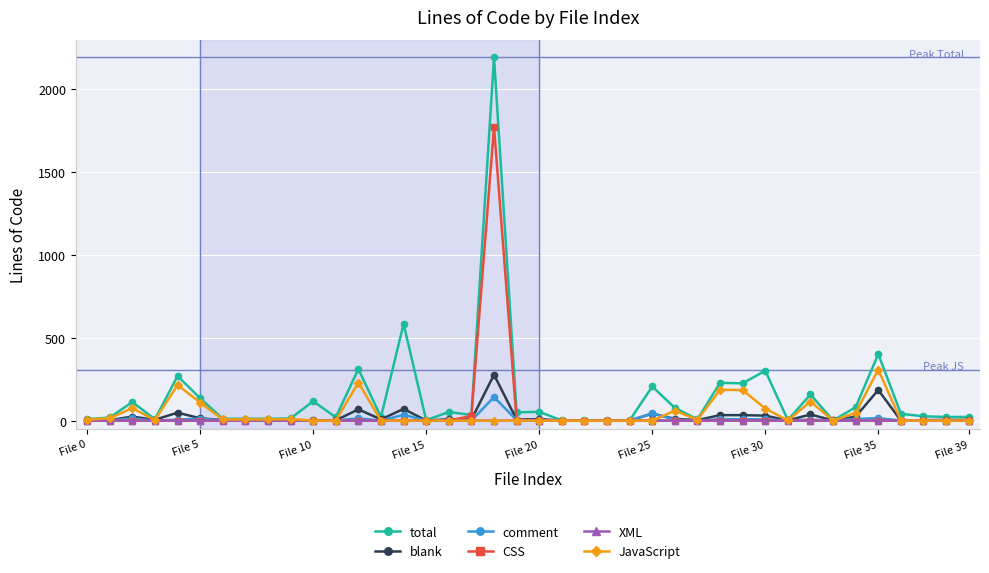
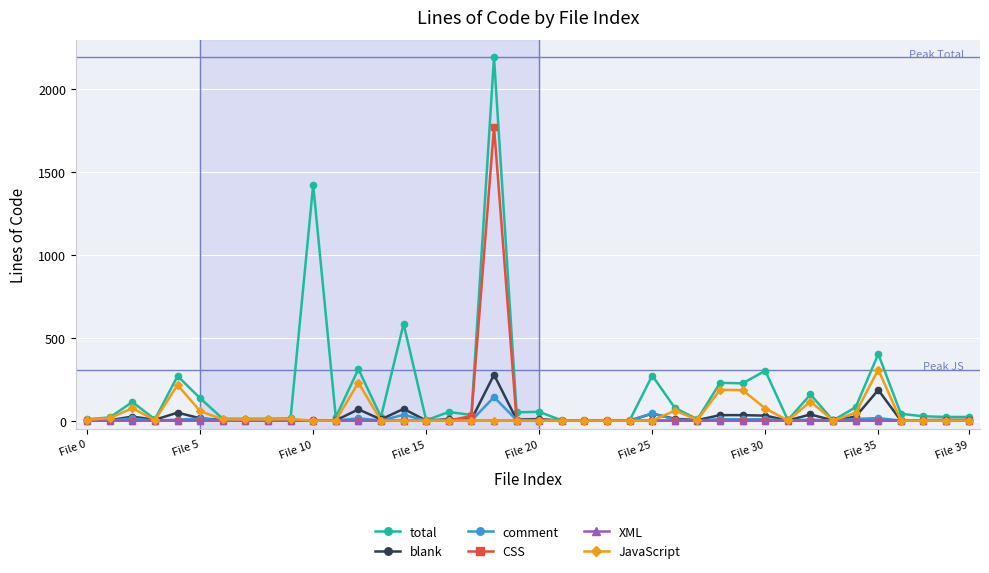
JavaScript, File 5: 110 -> 60
total, File 10: 120 -> 1420
total, File 25: 210 -> 270
